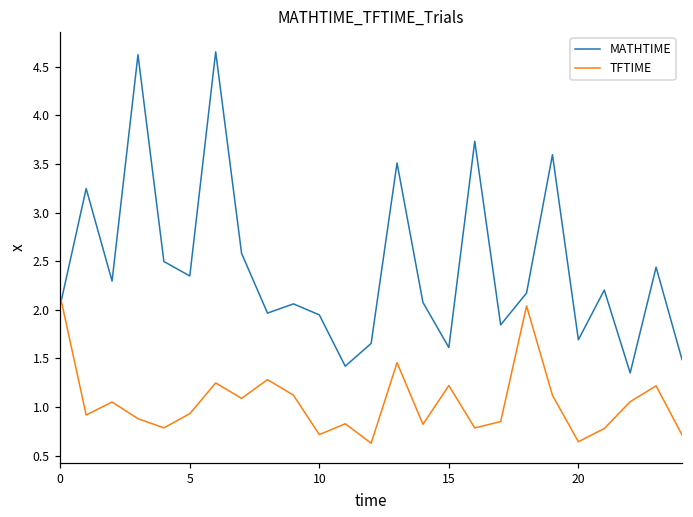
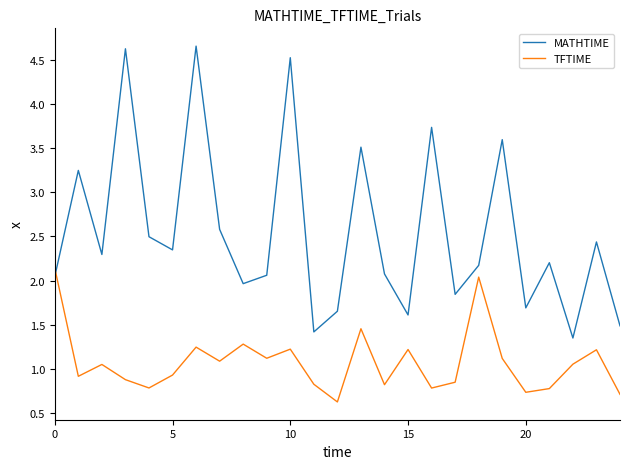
MATHTIME, 10: 1.9 -> 4.5
TFTIME, 10: 0.7 -> 1.2
TFTIME, 20: 0.6 -> 0.7
